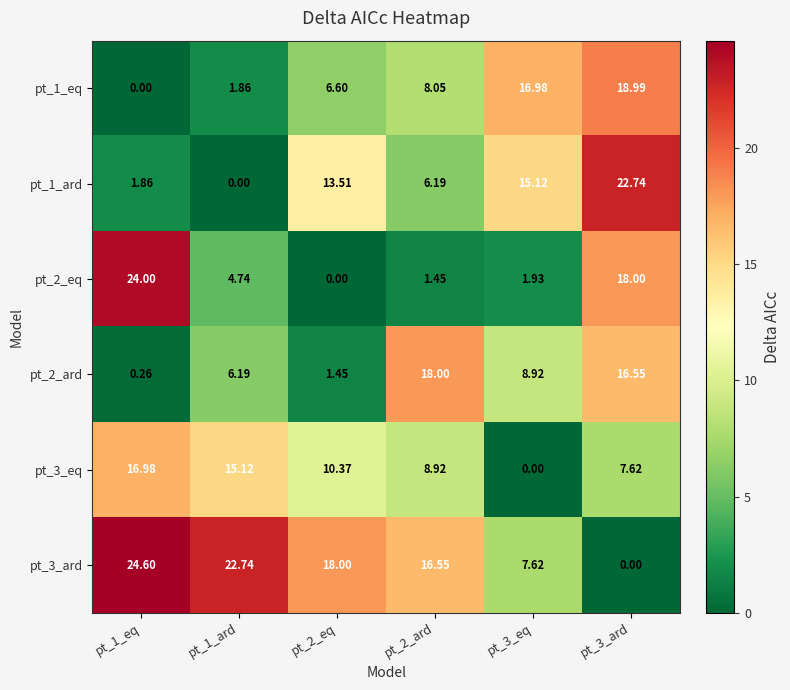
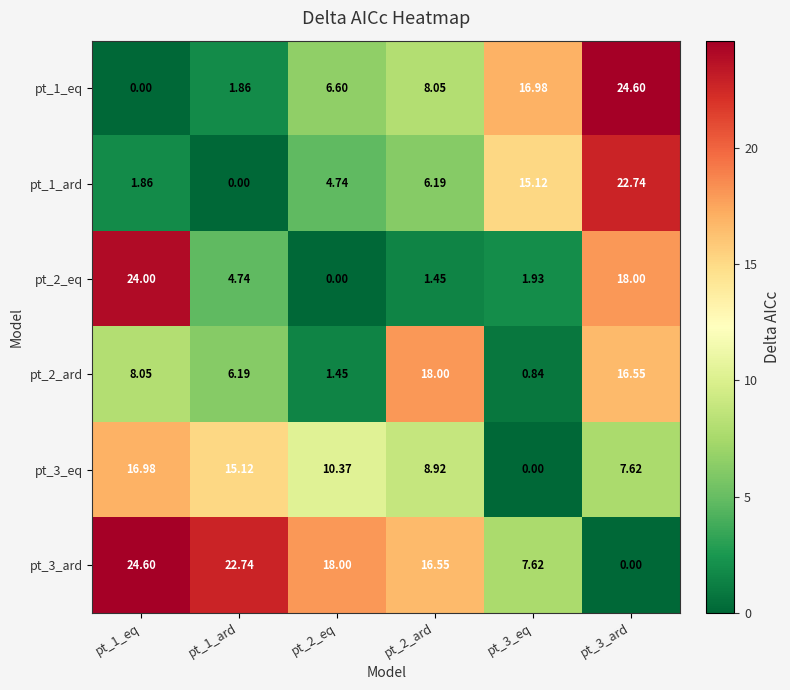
pt_1_eq, pt_3_ard: 18.99 -> 24.60
pt_1_ard, pt_2_eq: 13.51 -> 4.74
pt_2_ard, pt_1_eq: 0.26 -> 8.05
pt_2_ard, pt_3_eq: 8.92 -> 0.84
